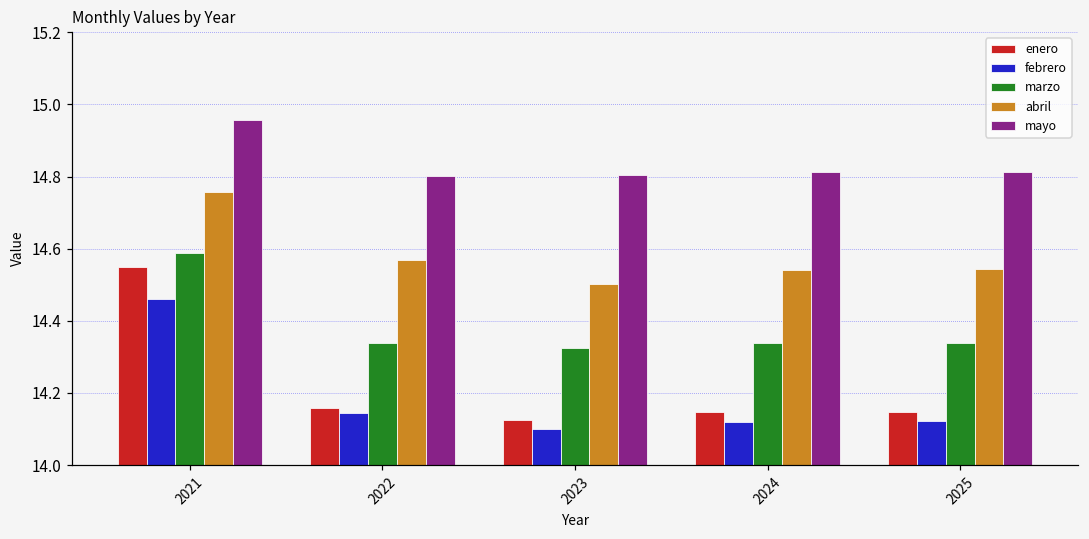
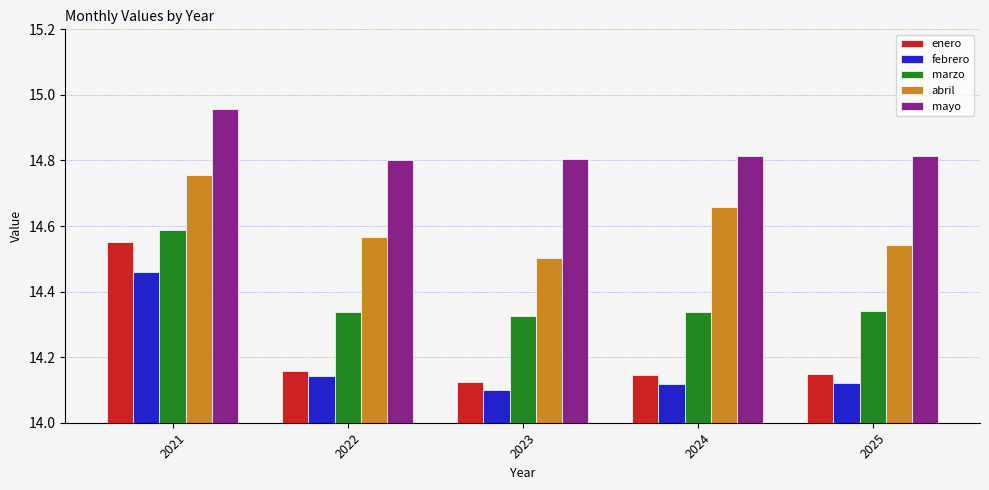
abril, 2024: 14.54 -> 14.66
